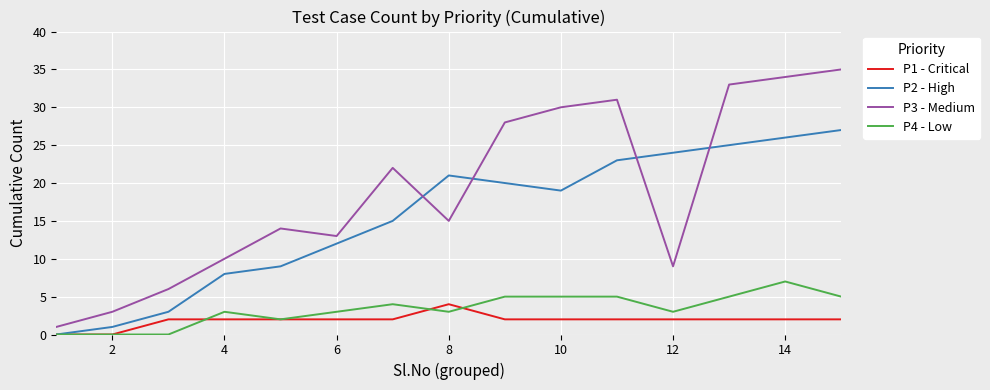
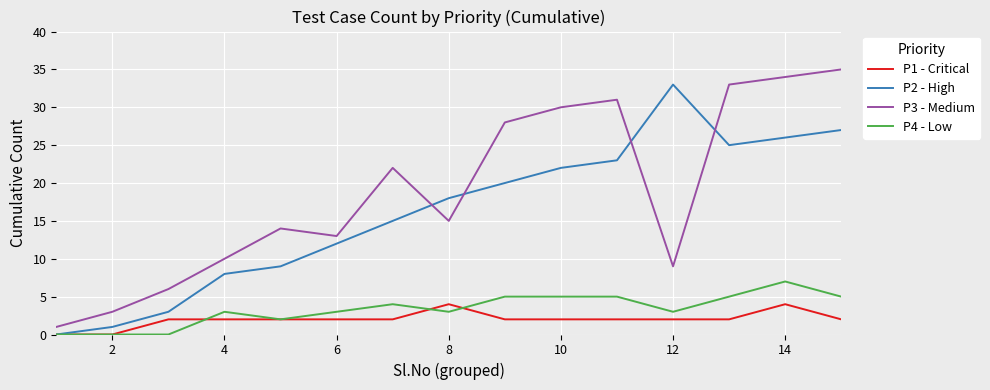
P2 - High, 8: 21 -> 18
P2 - High, 10: 19 -> 22
P2 - High, 12: 24 -> 33
P1 - Critical, 14: 2 -> 4
